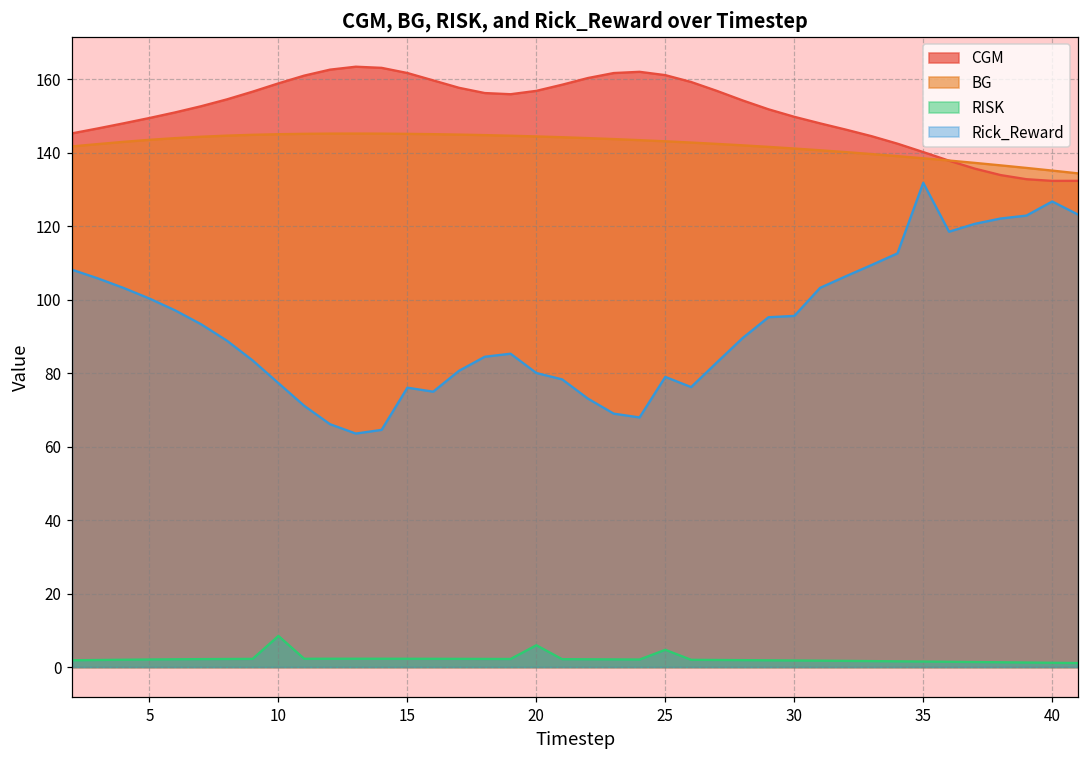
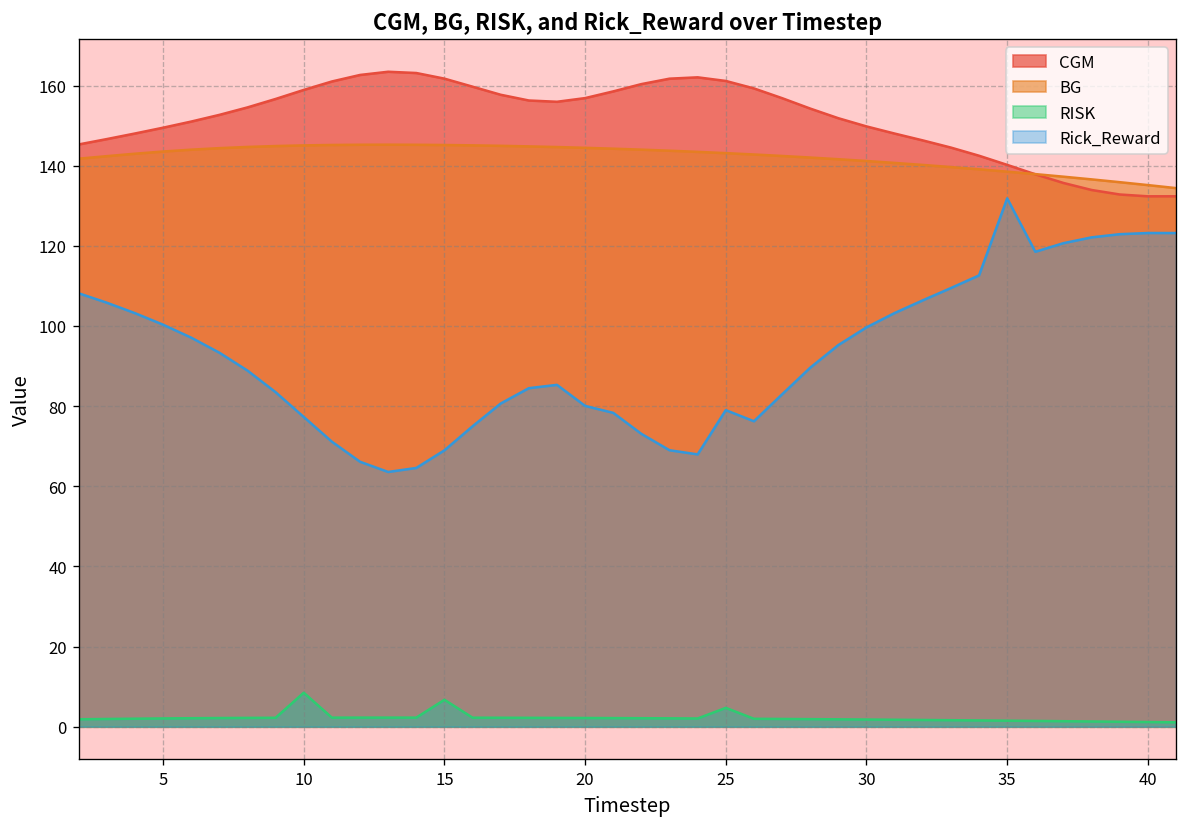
RISK, 15: 2 -> 7
Rick_Reward, 15: 76 -> 69
RISK, 20: 6 -> 2
Rick_Reward, 30: 96 -> 100
Rick_Reward, 40: 127 -> 123
